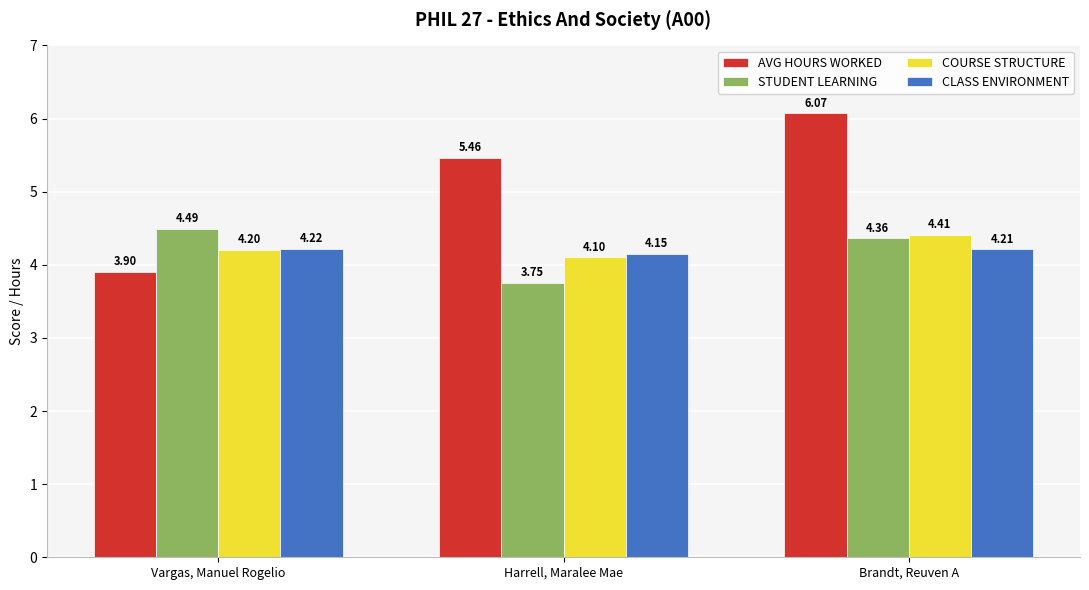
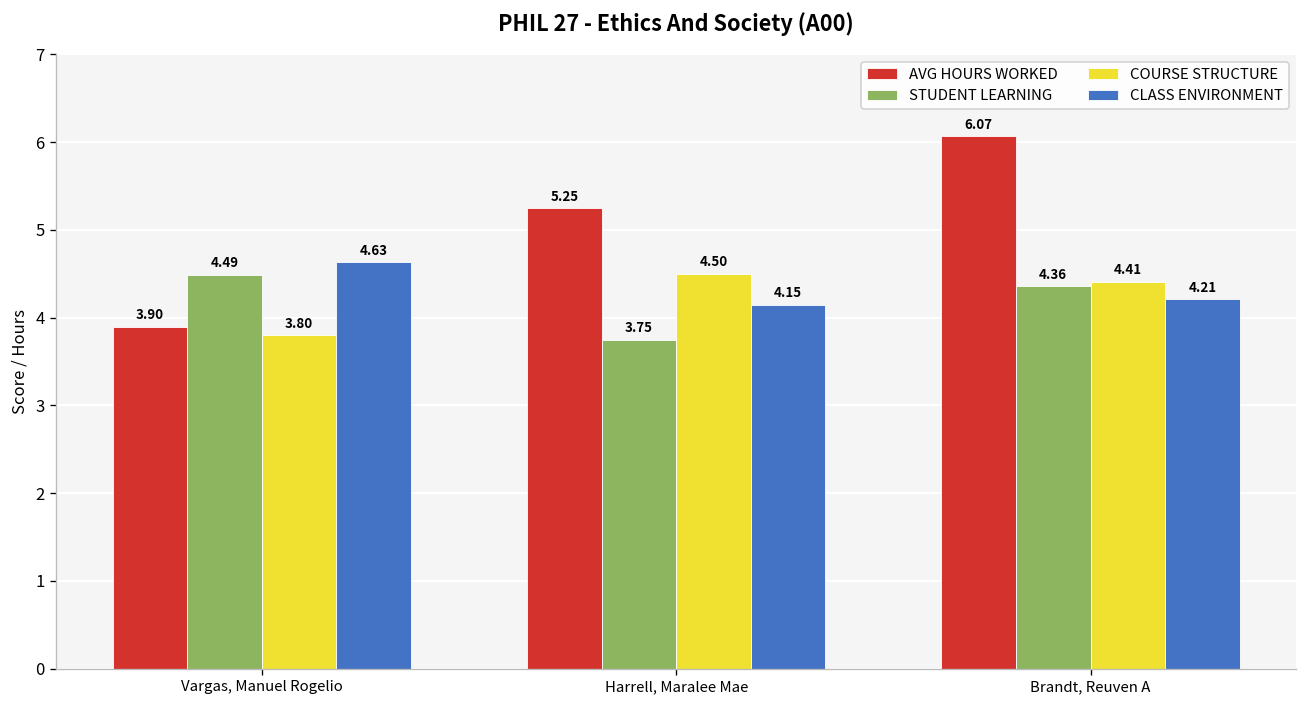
COURSE STRUCTURE, Vargas, Manuel Rogelio: 4.20 -> 3.80
CLASS ENVIRONMENT, Vargas, Manuel Rogelio: 4.22 -> 4.63
AVG HOURS WORKED, Harrell, Maralee Mae: 5.46 -> 5.25
COURSE STRUCTURE, Harrell, Maralee Mae: 4.10 -> 4.50
